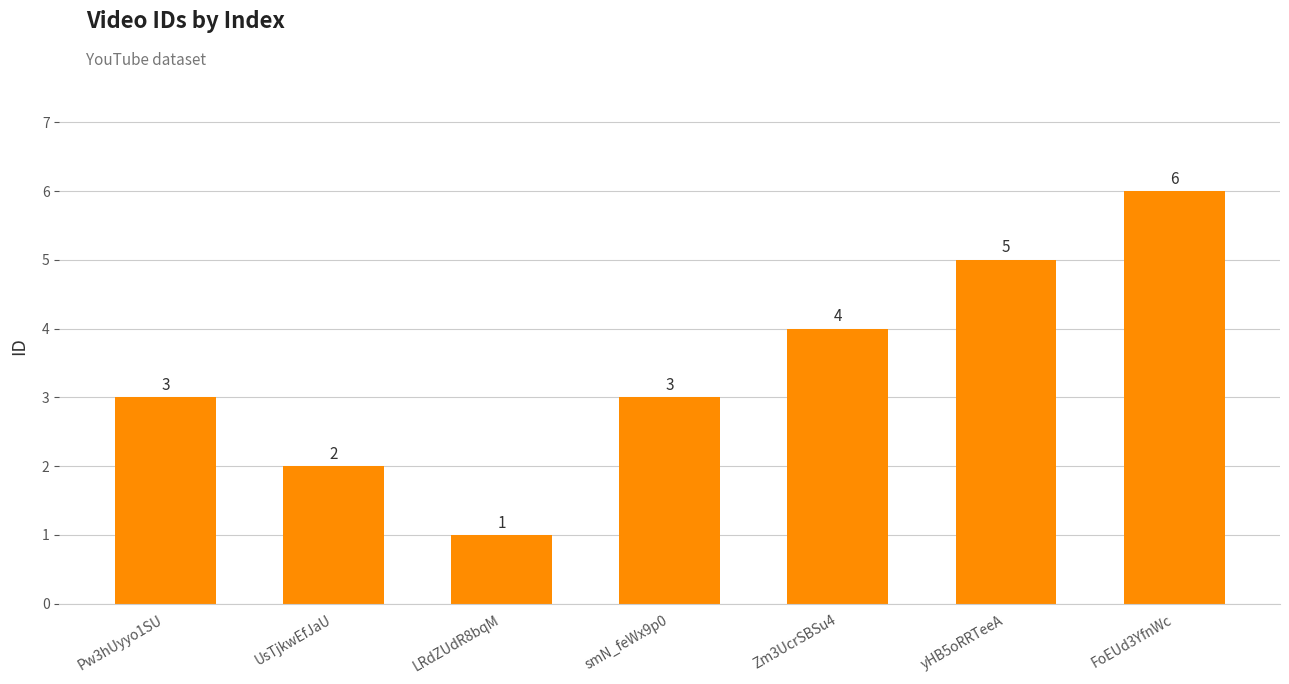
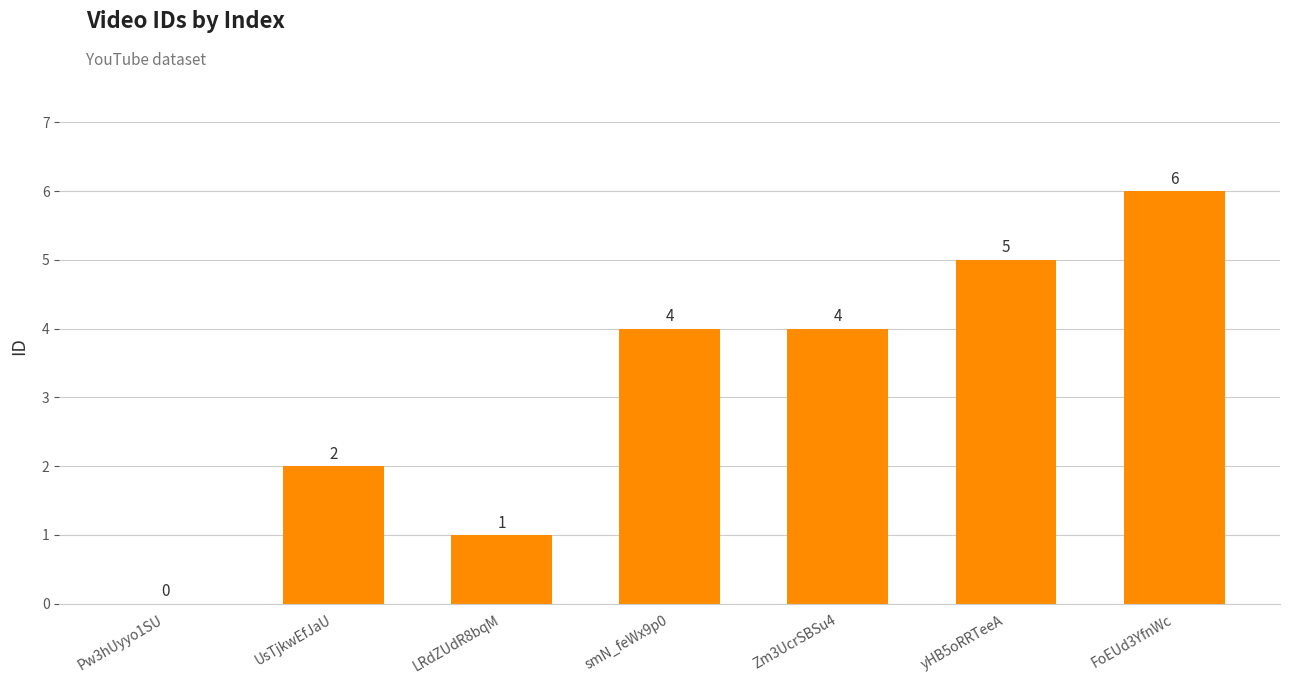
Pw3hUyyo1SU: 3 -> 0
smN_feWx9p0: 3 -> 4
